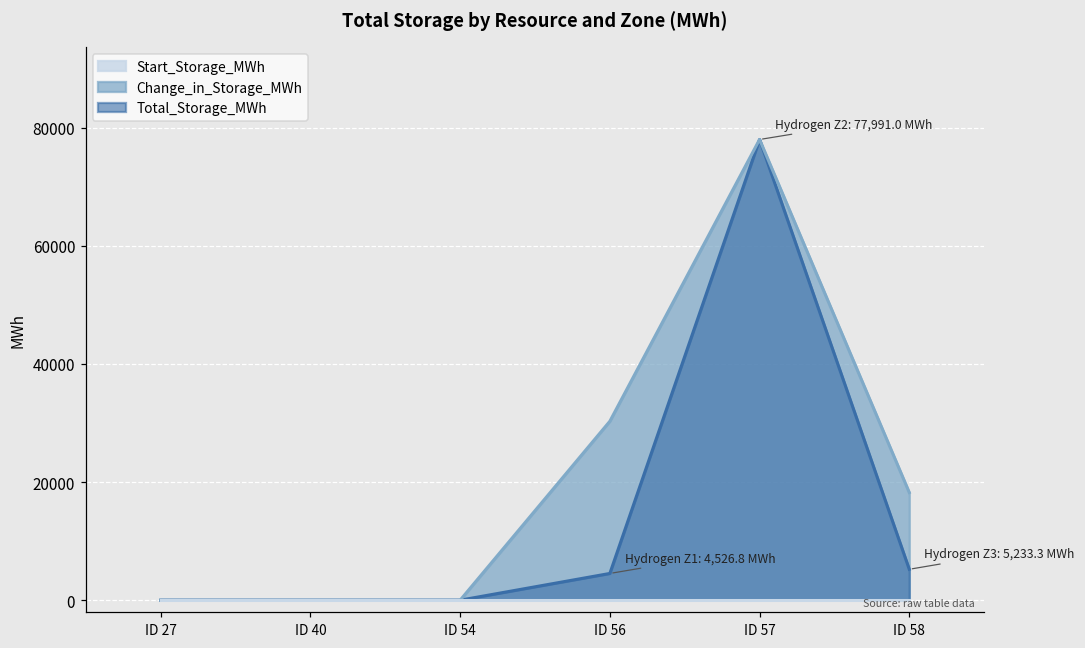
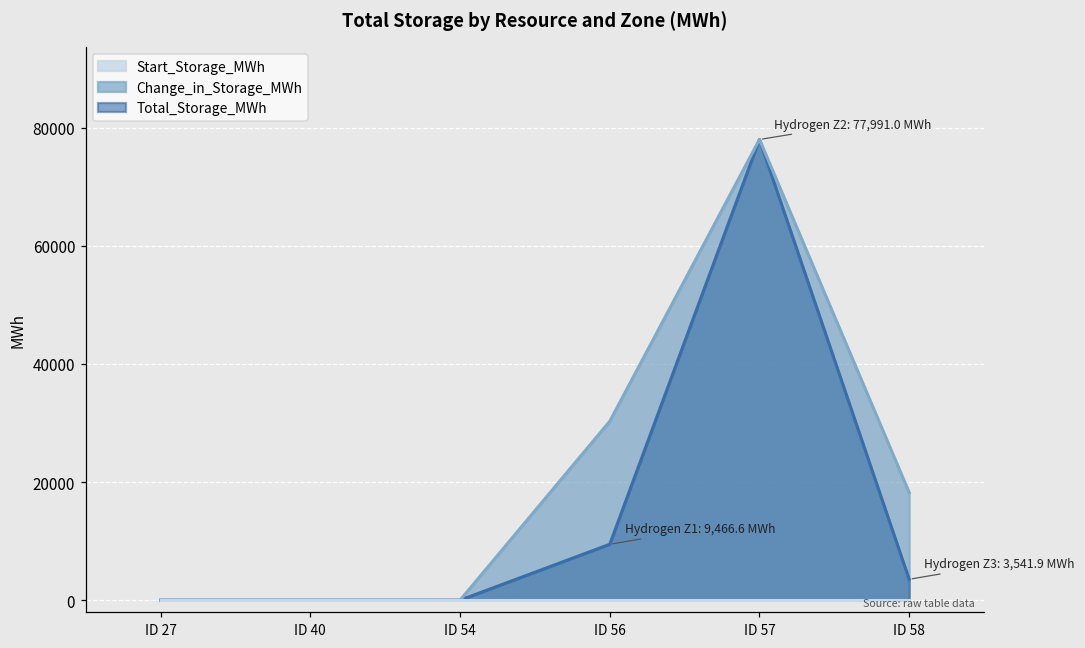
Total_Storage_MWh, ID 56: 4,526.8 -> 9,466.6
Total_Storage_MWh, ID 58: 5,233.3 -> 3,541.9
